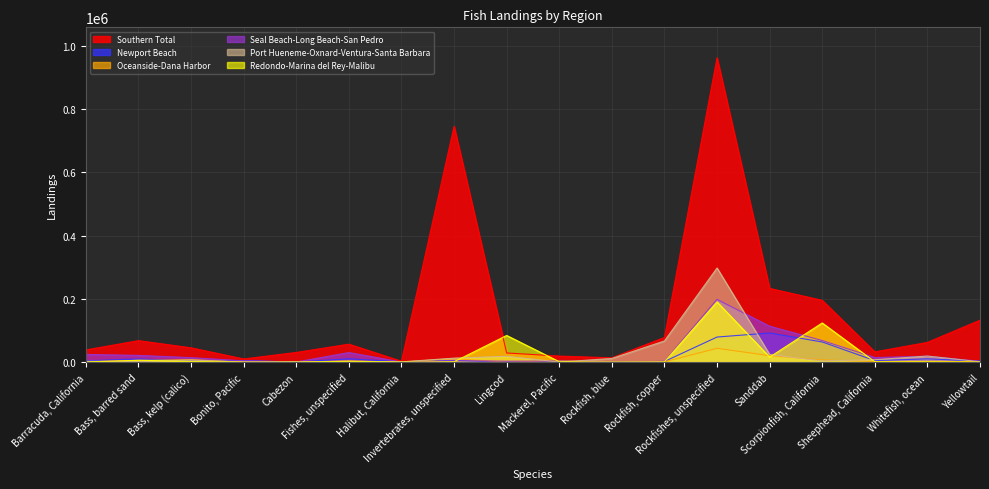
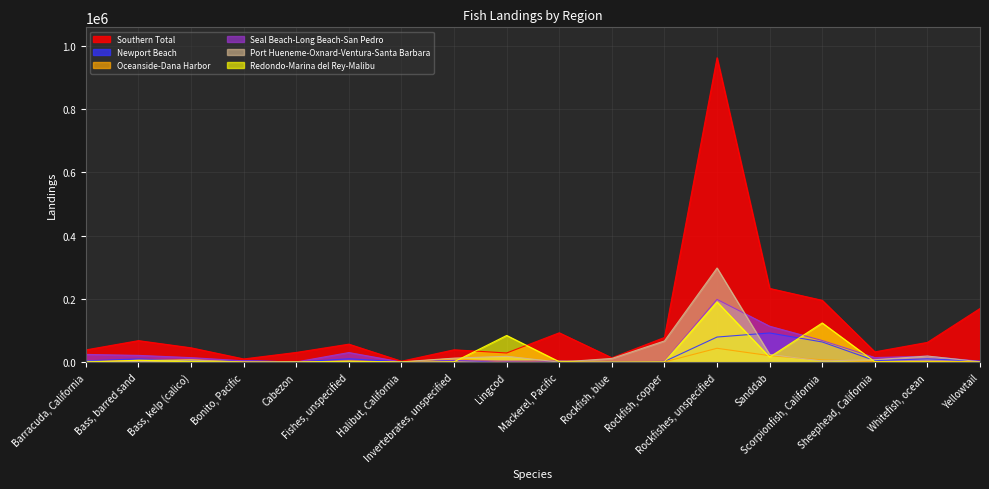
Southern Total, Invertebrates, unspecified: 750000 -> 40000
Southern Total, Mackerel, Pacific: 20000 -> 90000
Southern Total, Yellowtail: 130000 -> 170000
